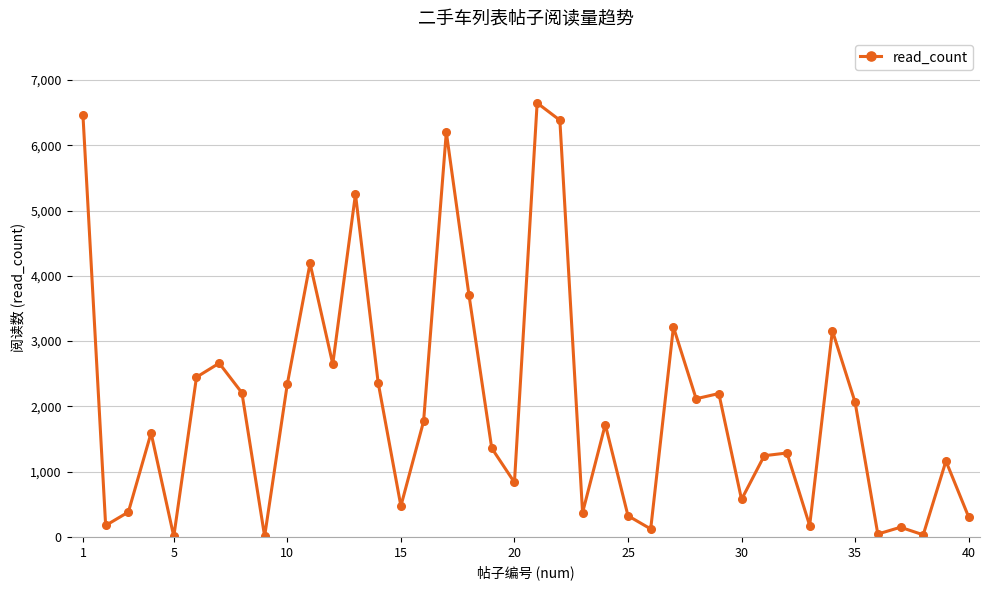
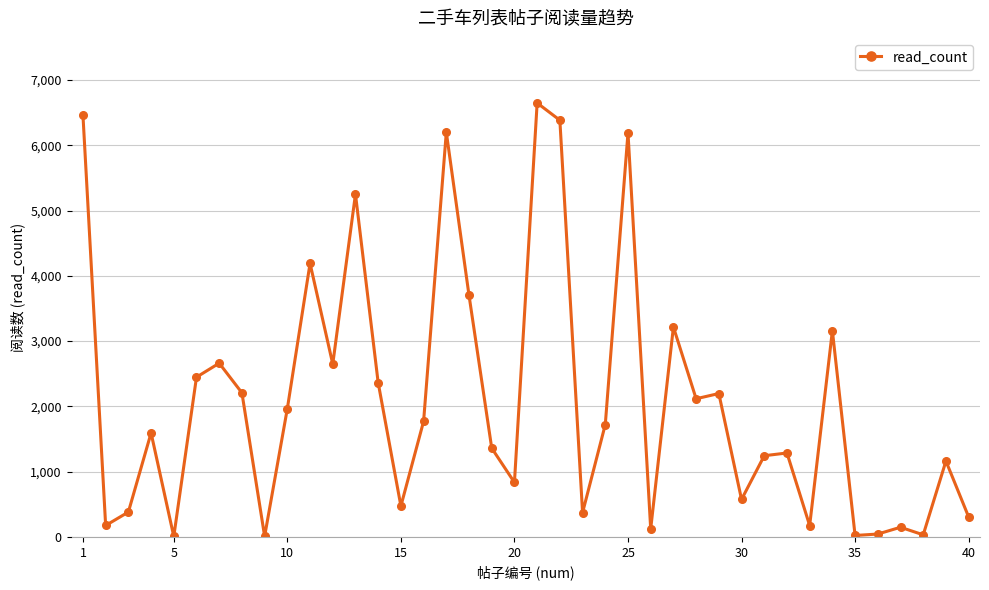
10: 2,300 -> 2,000
25: 300 -> 6,200
35: 2,100 -> 0
